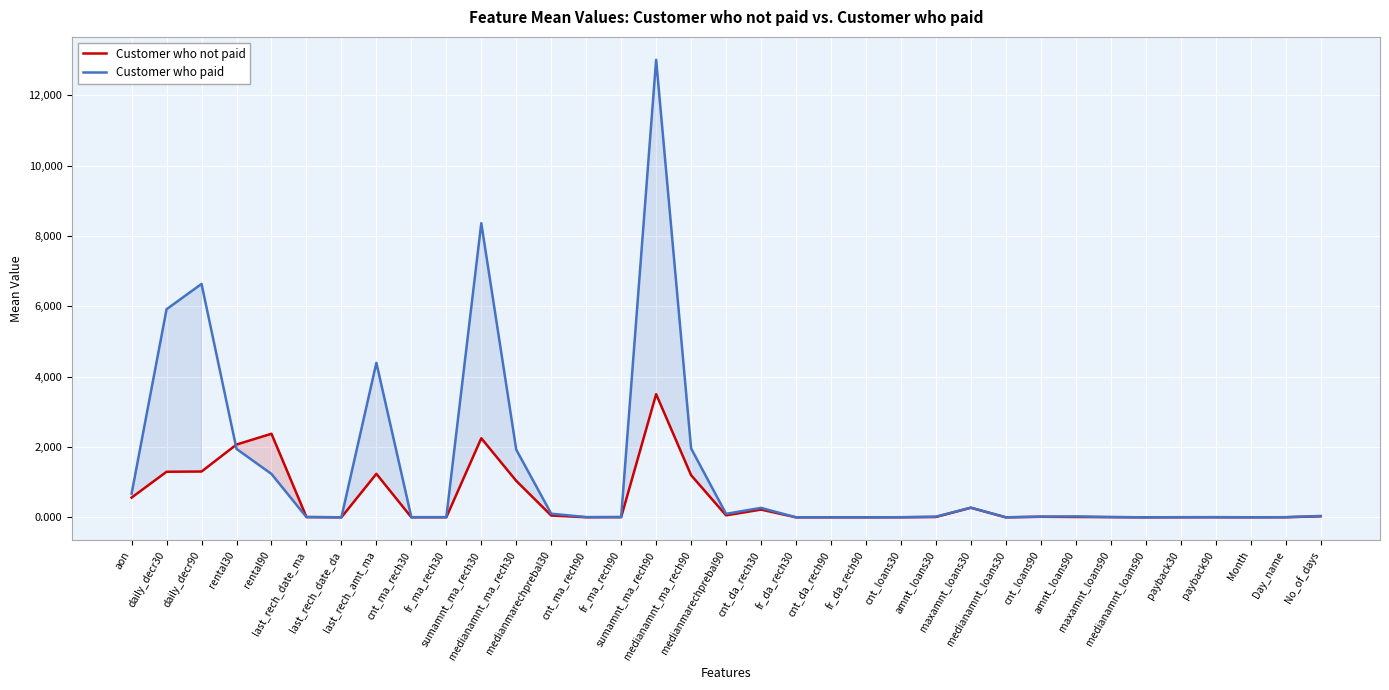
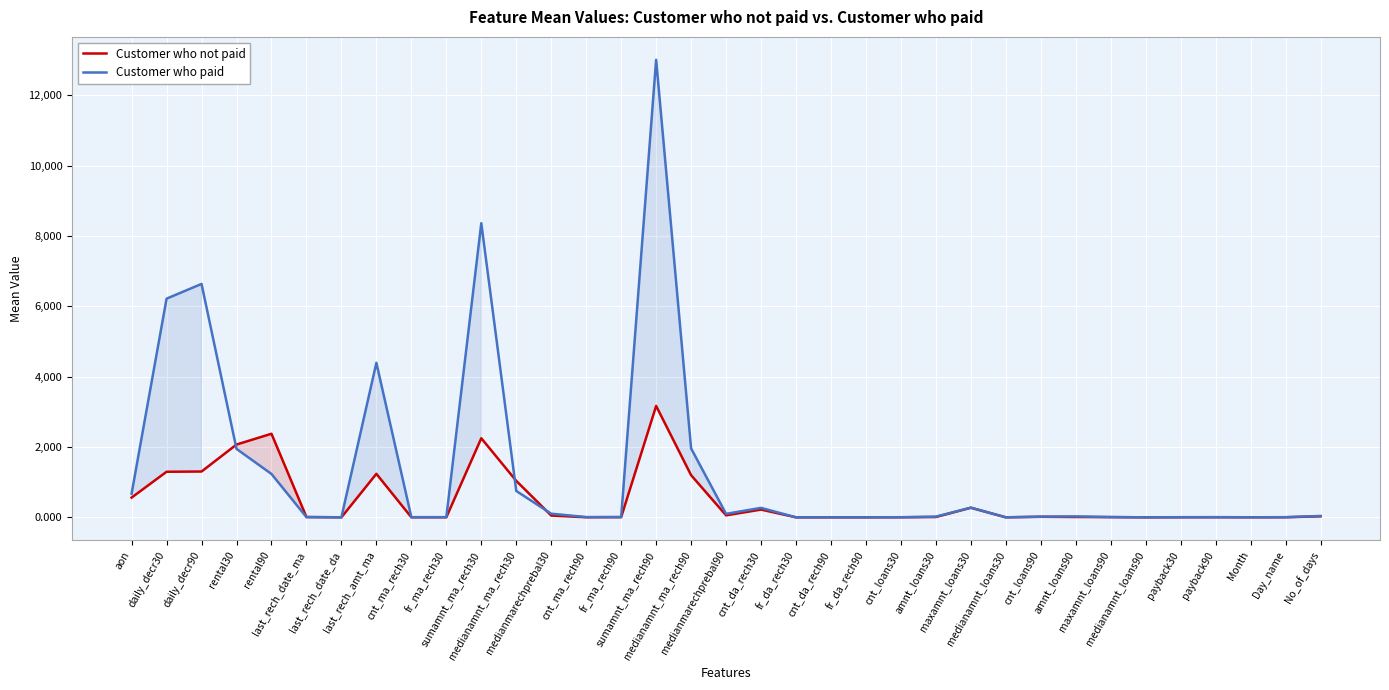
Customer who paid, daily_decr30: 5,900 -> 6,200
Customer who paid, medianamnt_ma_rech30: 1,900 -> 700
Customer who not paid, sumamnt_ma_rech90: 3,500 -> 3,200
